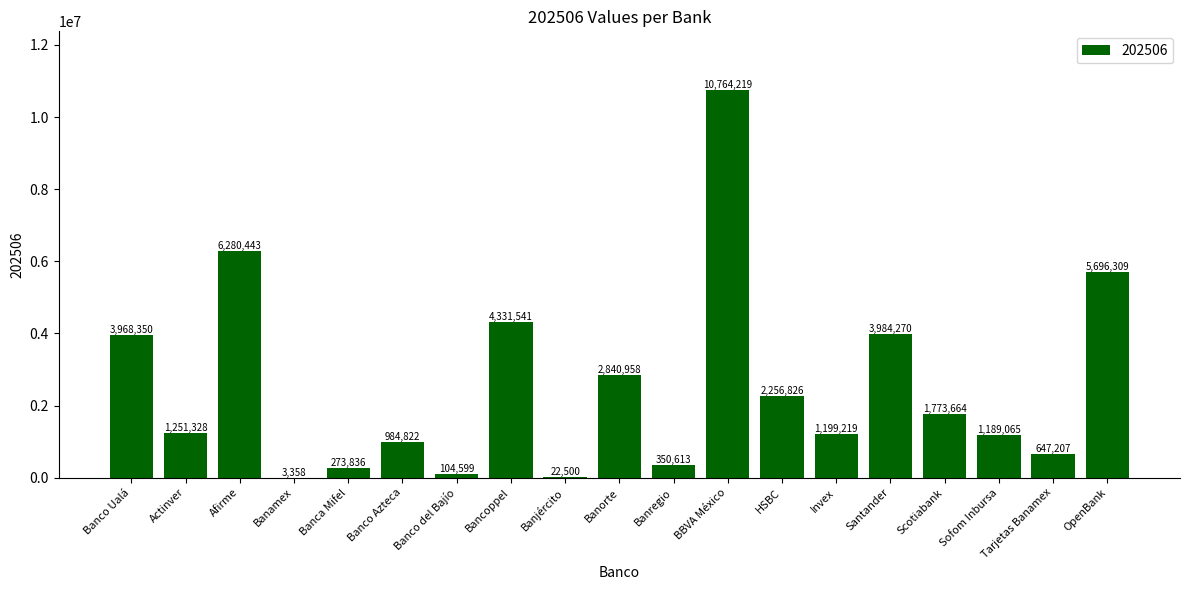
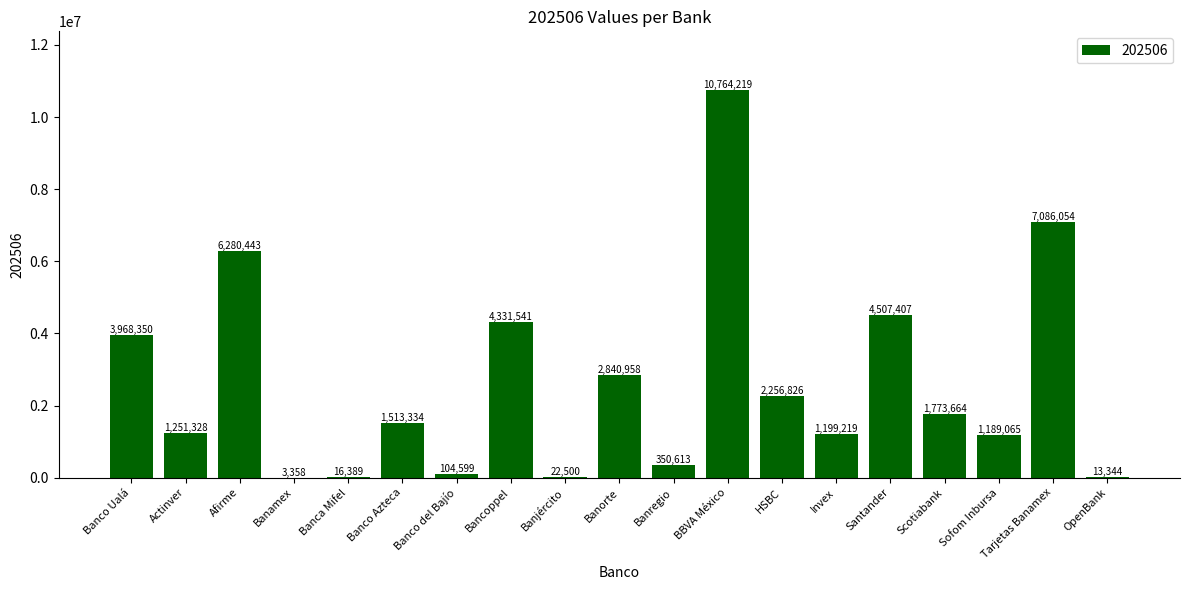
Banca Mifel: 273,836 -> 16,389
Banco Azteca: 984,822 -> 1,513,334
Santander: 3,984,270 -> 4,507,407
Tarjetas Banamex: 647,207 -> 7,086,054
OpenBank: 5,696,309 -> 13,344
